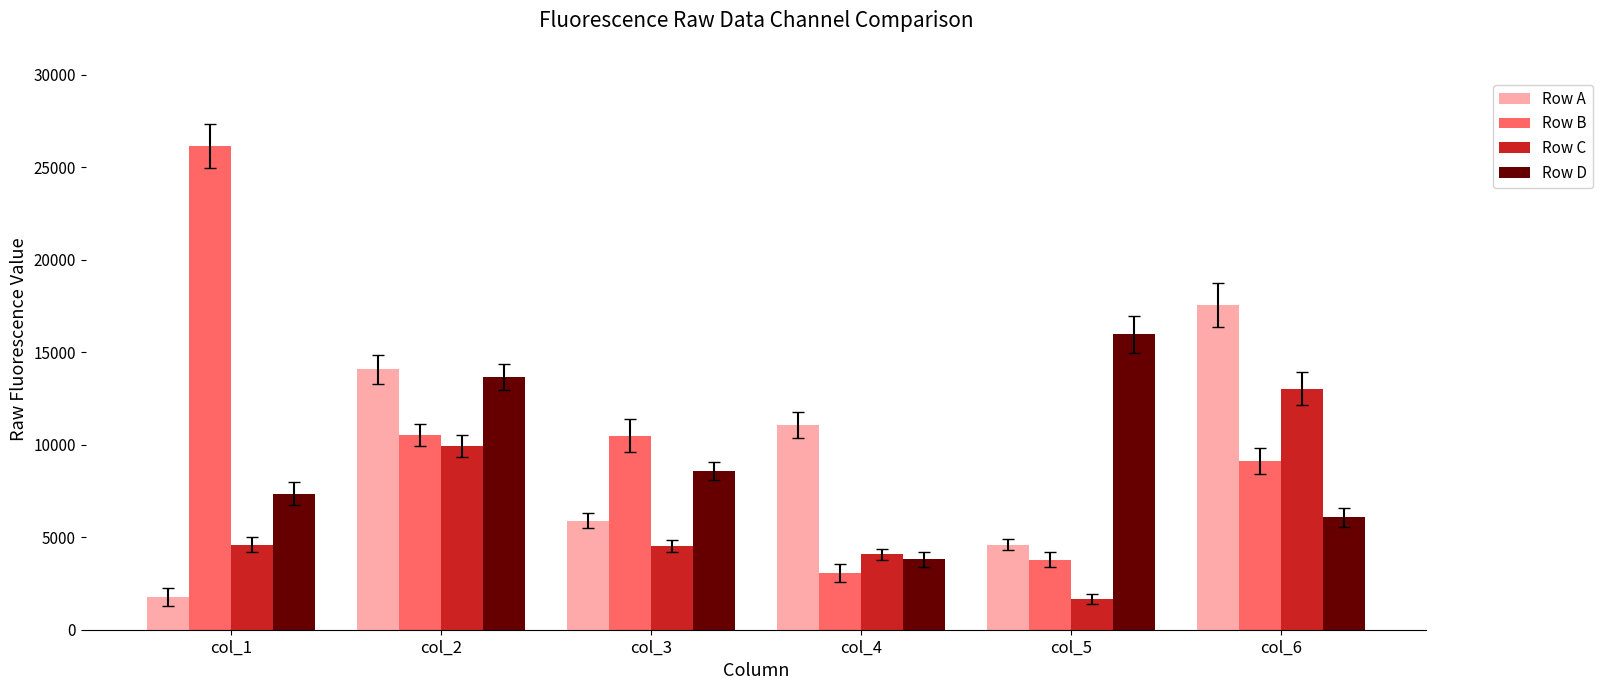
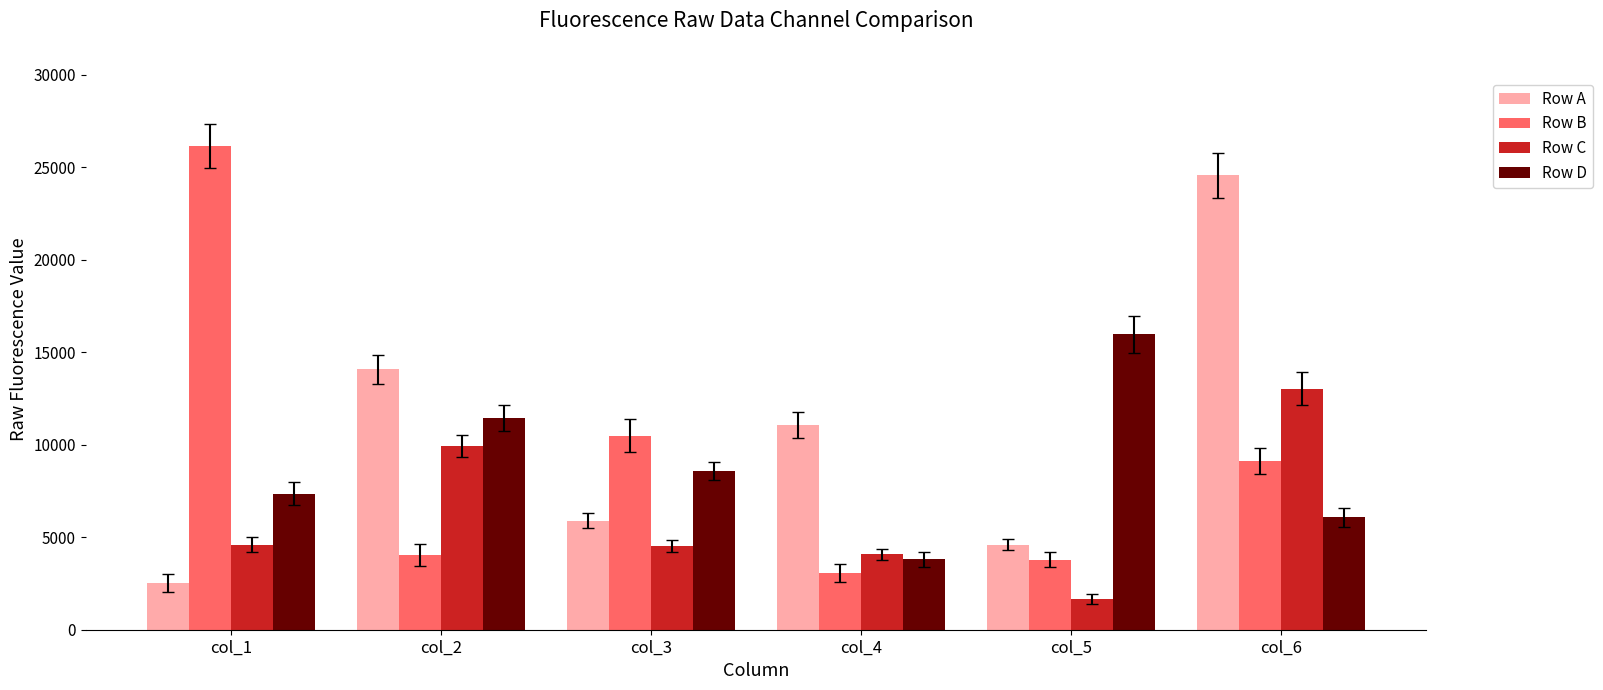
Row A, col_1: 1800 -> 2500
Row B, col_2: 10500 -> 4100
Row D, col_2: 13600 -> 11400
Row A, col_6: 17500 -> 24600
